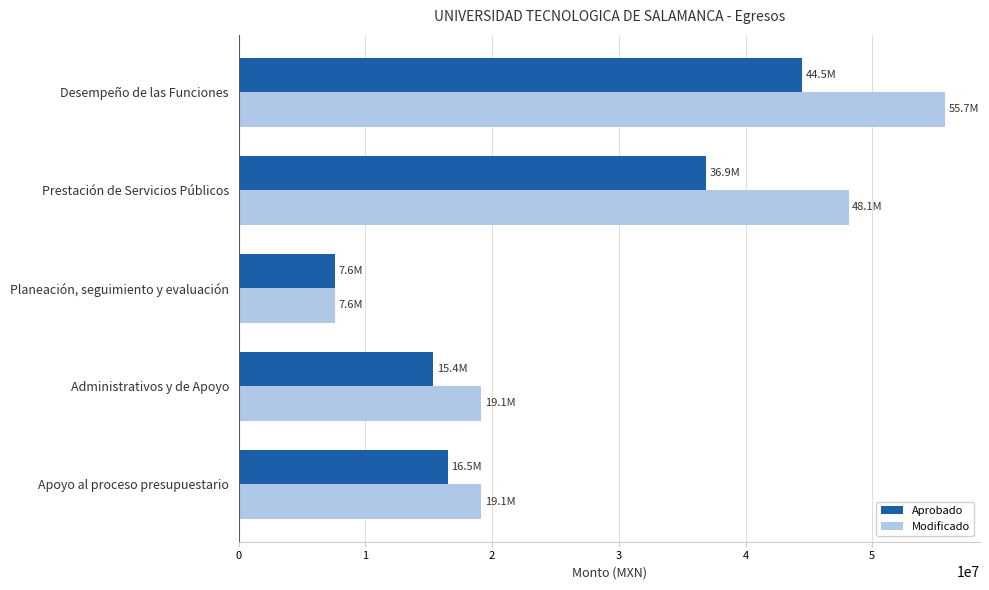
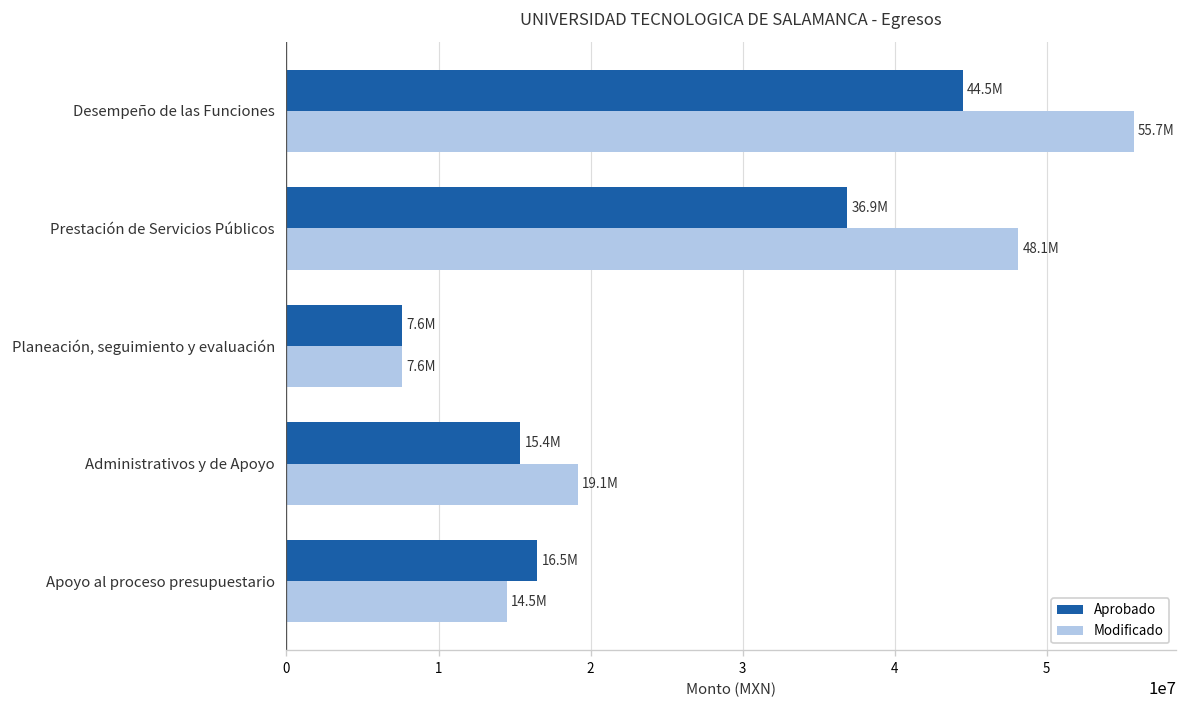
Modificado, Apoyo al proceso presupuestario: 19.1M -> 14.5M
